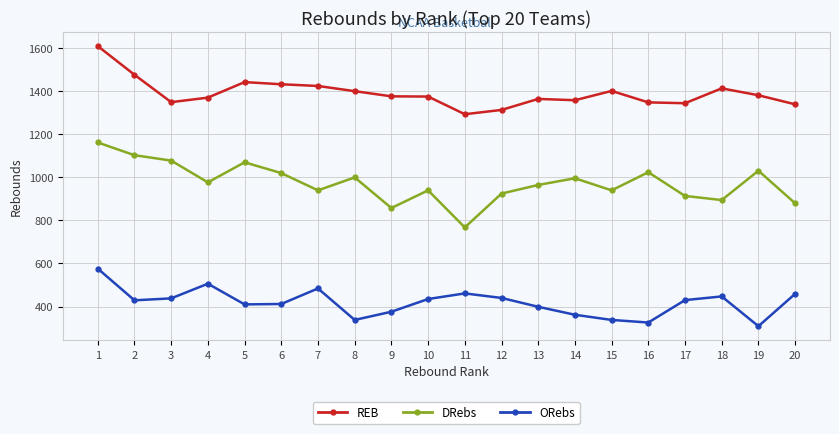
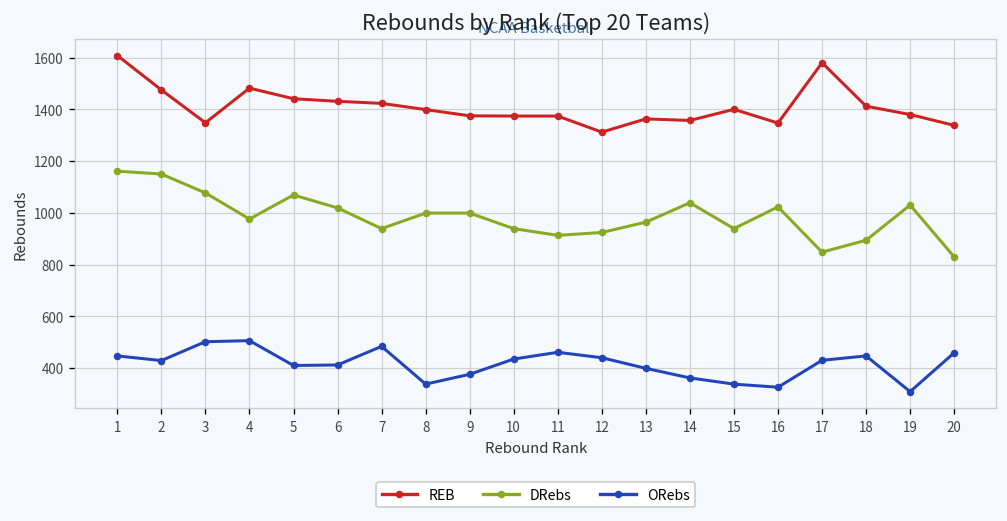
ORebs, 1: 580 -> 450
DRebs, 2: 1100 -> 1150
ORebs, 3: 440 -> 500
REB, 4: 1370 -> 1480
DRebs, 9: 860 -> 1000
REB, 11: 1290 -> 1370
DRebs, 11: 770 -> 910
DRebs, 14: 1000 -> 1040
REB, 17: 1340 -> 1580
DRebs, 17: 910 -> 850
DRebs, 20: 880 -> 830
